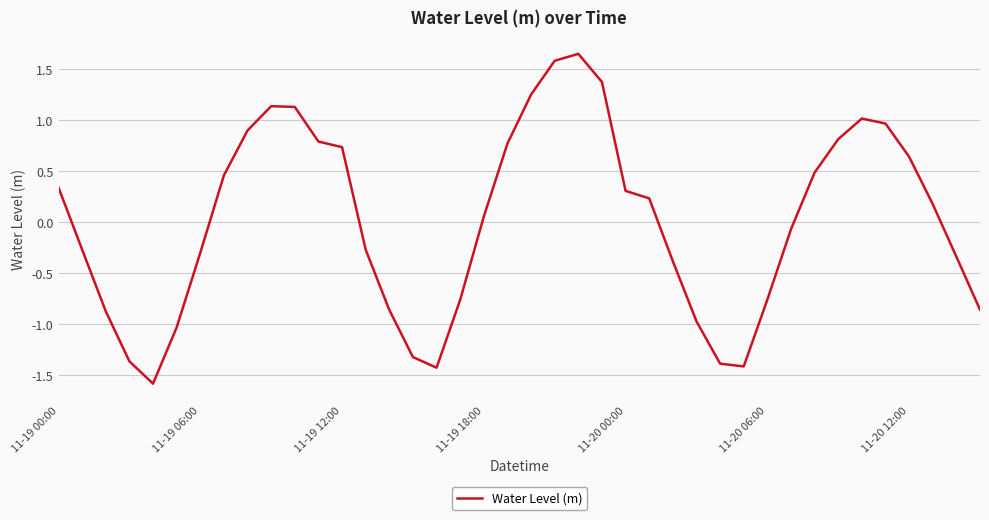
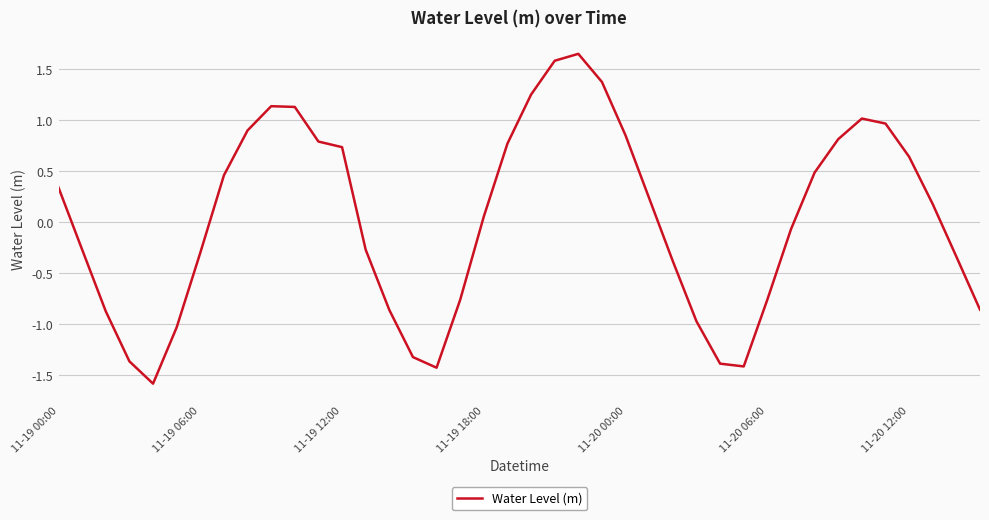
11-20 00:00: 0.31 -> 0.85
